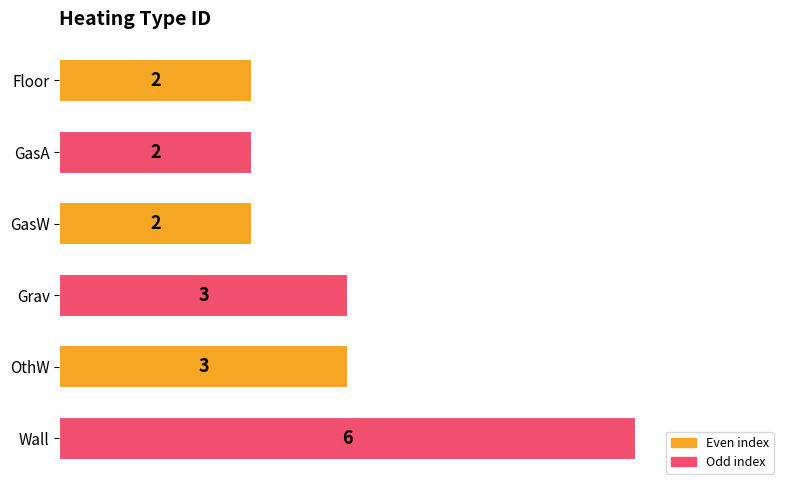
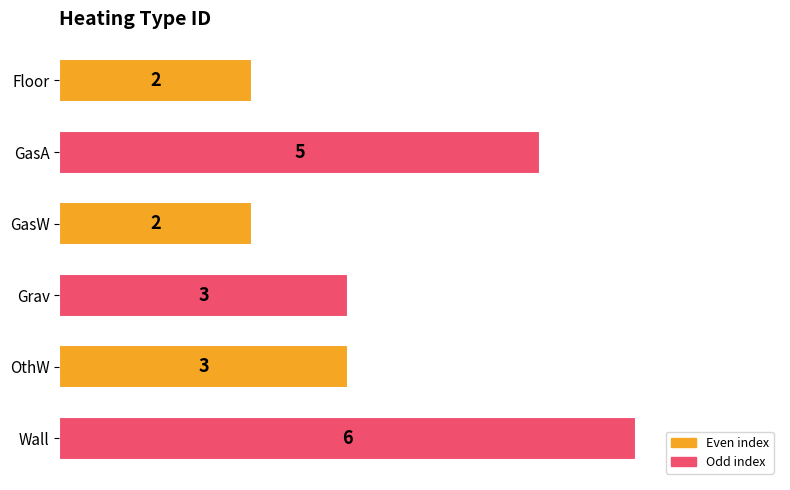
GasA: 2 -> 5
